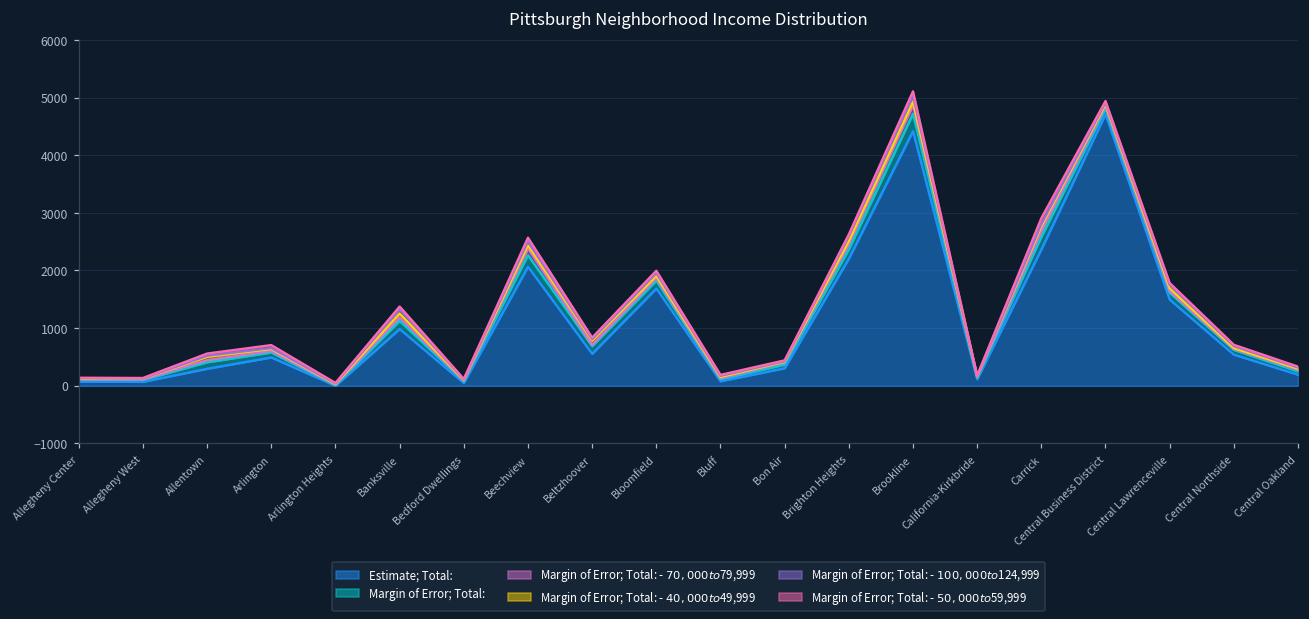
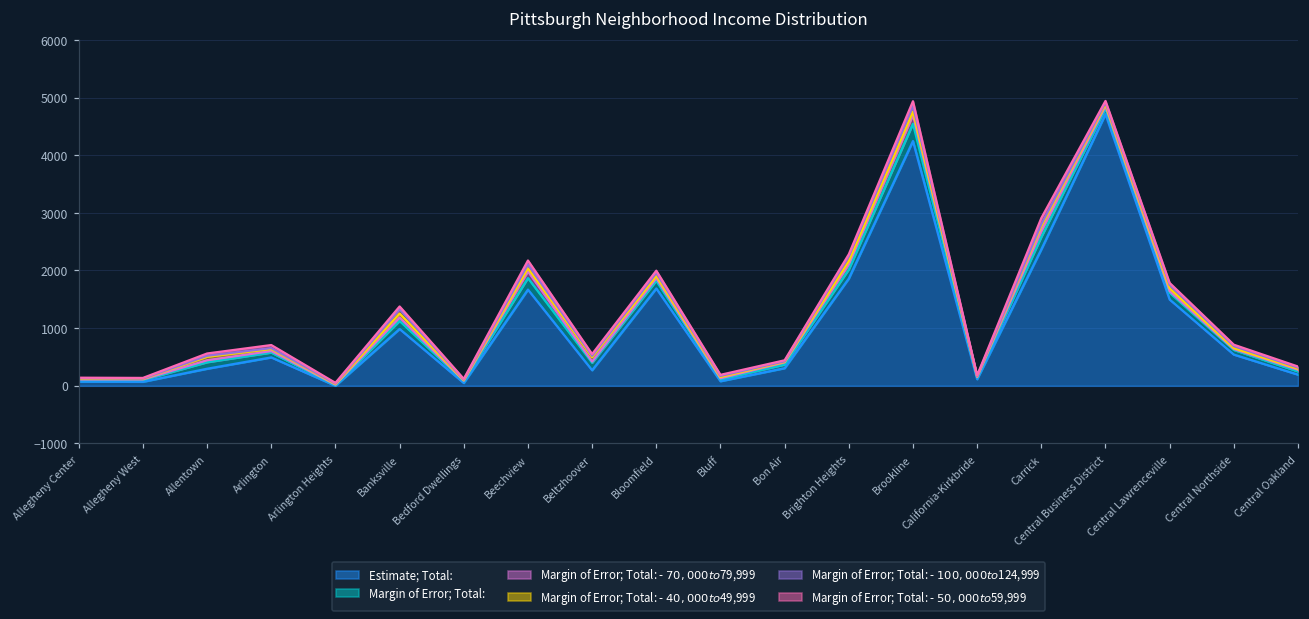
Estimate; Total:, Beechview: 2100 -> 1700
Estimate; Total:, Beltzhoover: 600 -> 300
Estimate; Total:, Brighton Heights: 2200 -> 1900
Estimate; Total:, Brookline: 4400 -> 4200
